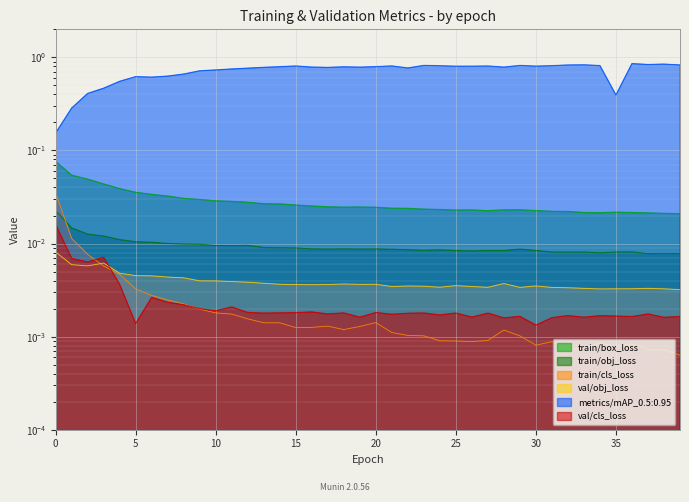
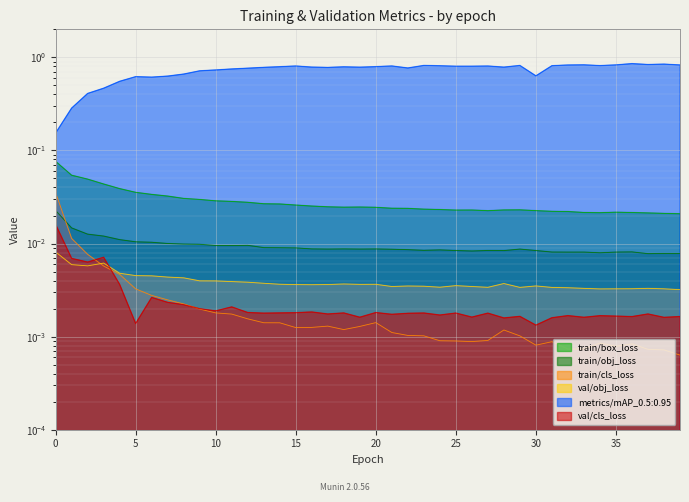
metrics/mAP_0.5:0.95, 30: 0.8 -> 0.6
metrics/mAP_0.5:0.95, 35: 0.39 -> 0.8
